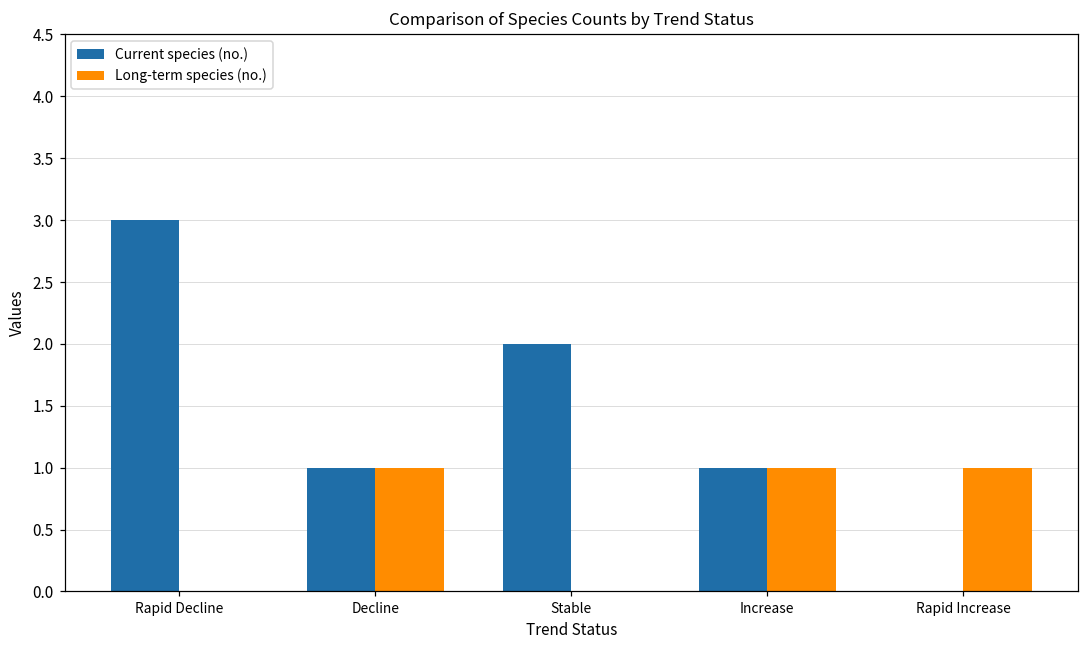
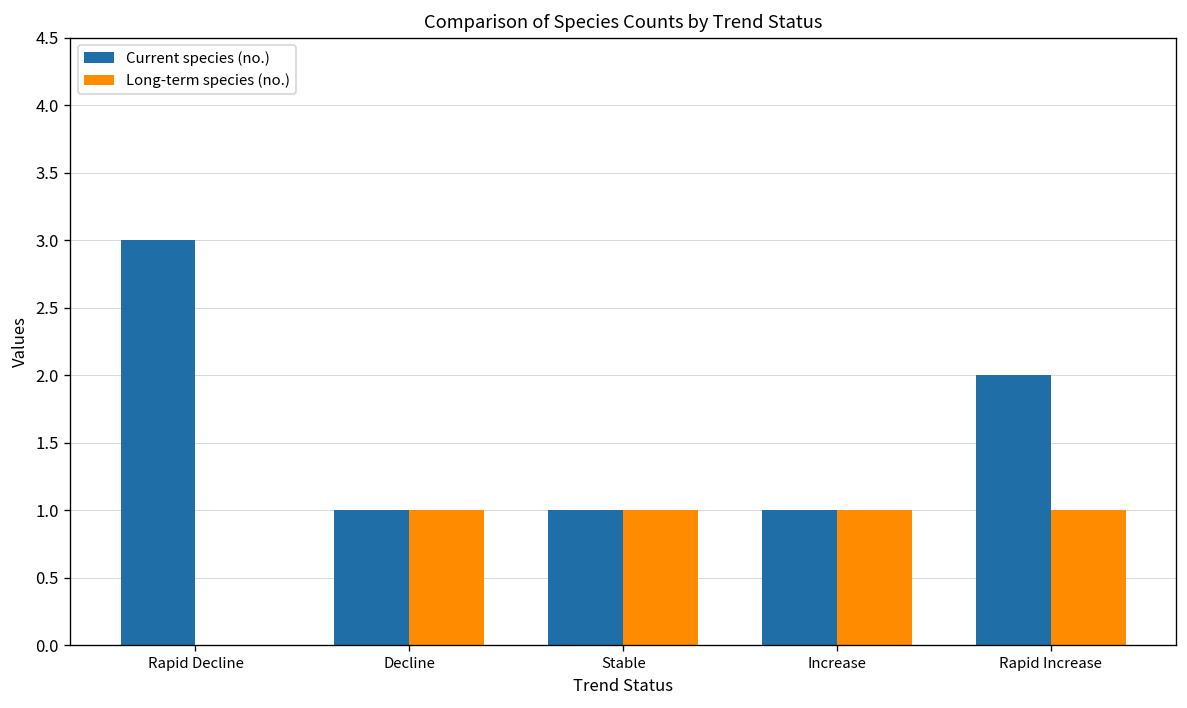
Current species (no.), Stable: 2 -> 1
Long-term species (no.), Stable: 0 -> 1
Current species (no.), Rapid Increase: 0 -> 2
